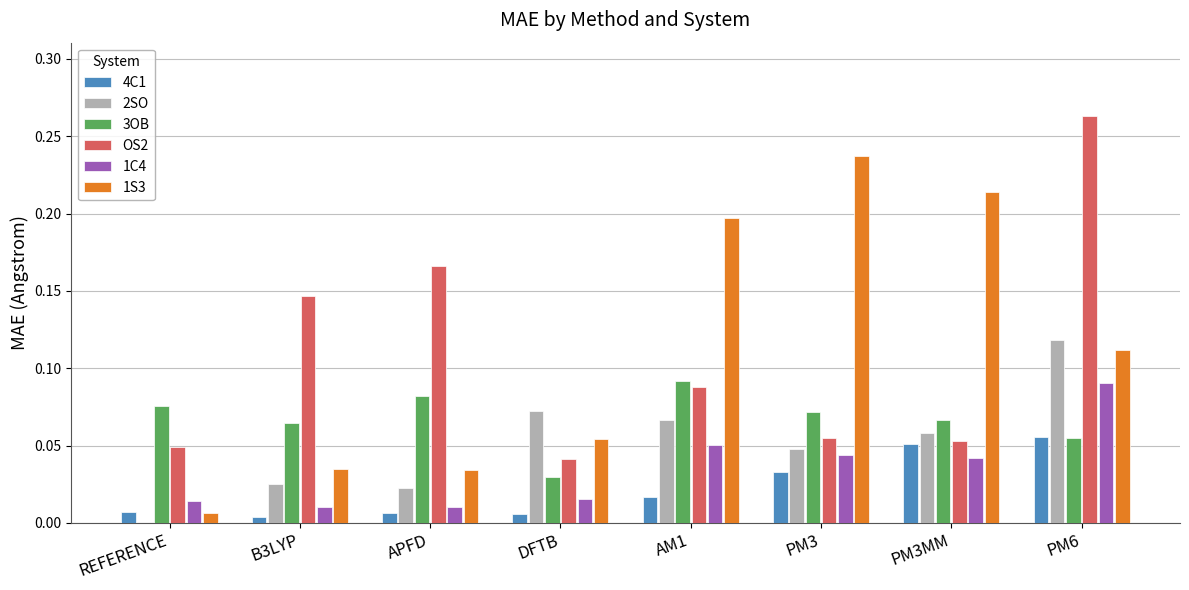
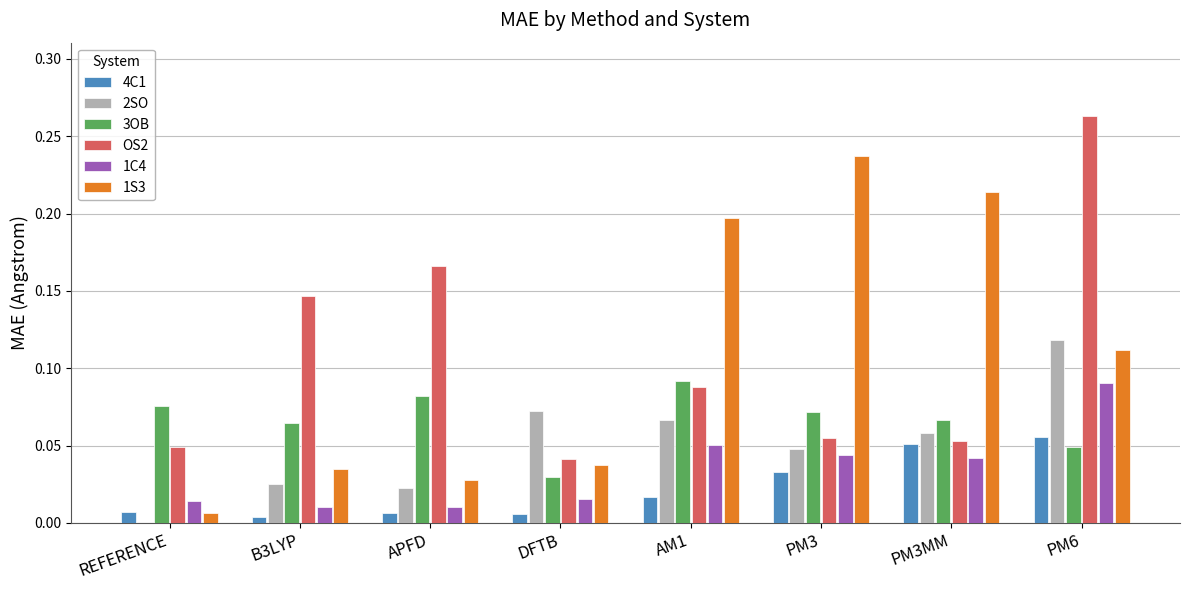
1S3, APFD: 0.034 -> 0.028
1S3, DFTB: 0.054 -> 0.038
3OB, PM6: 0.055 -> 0.049
